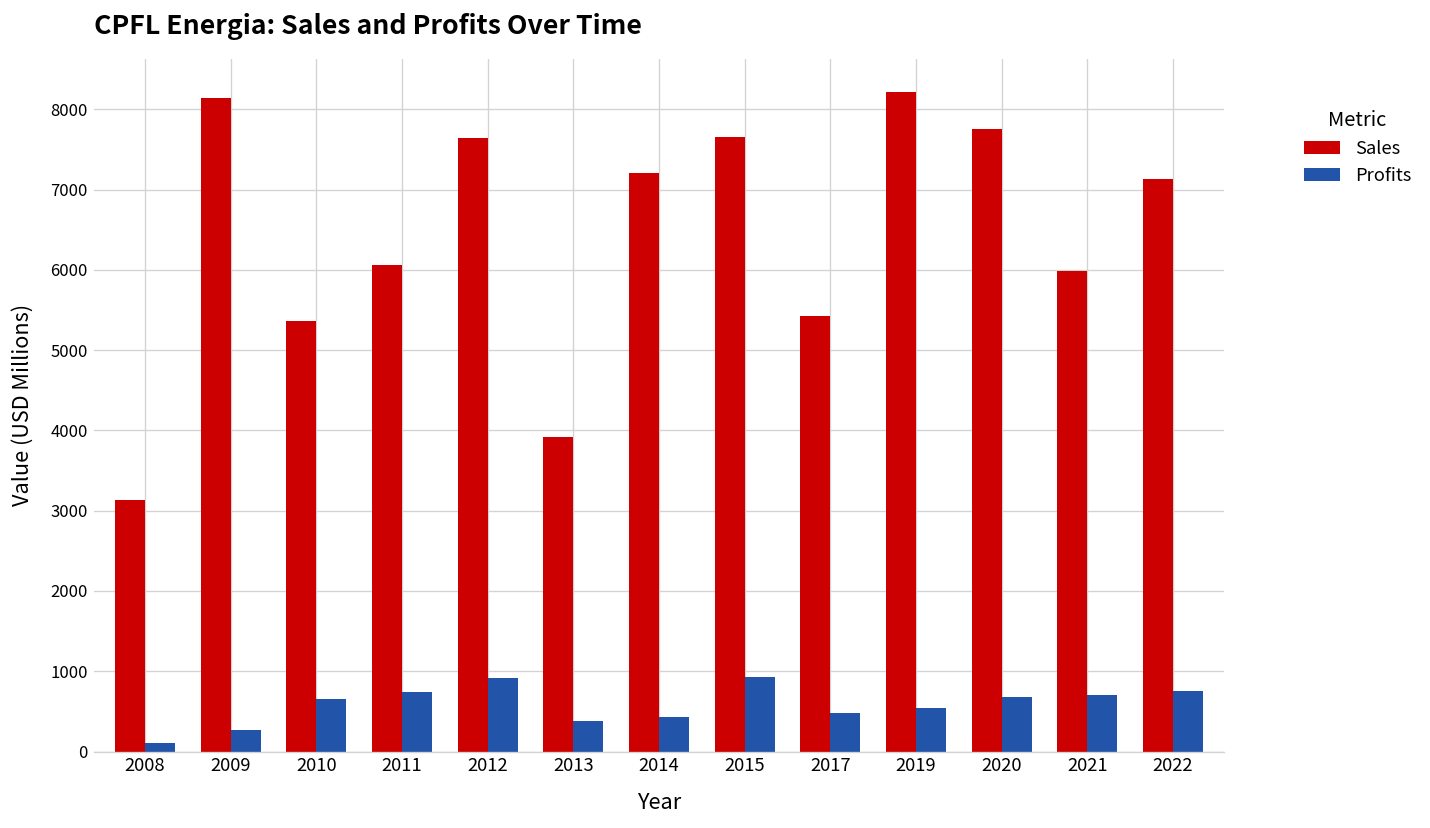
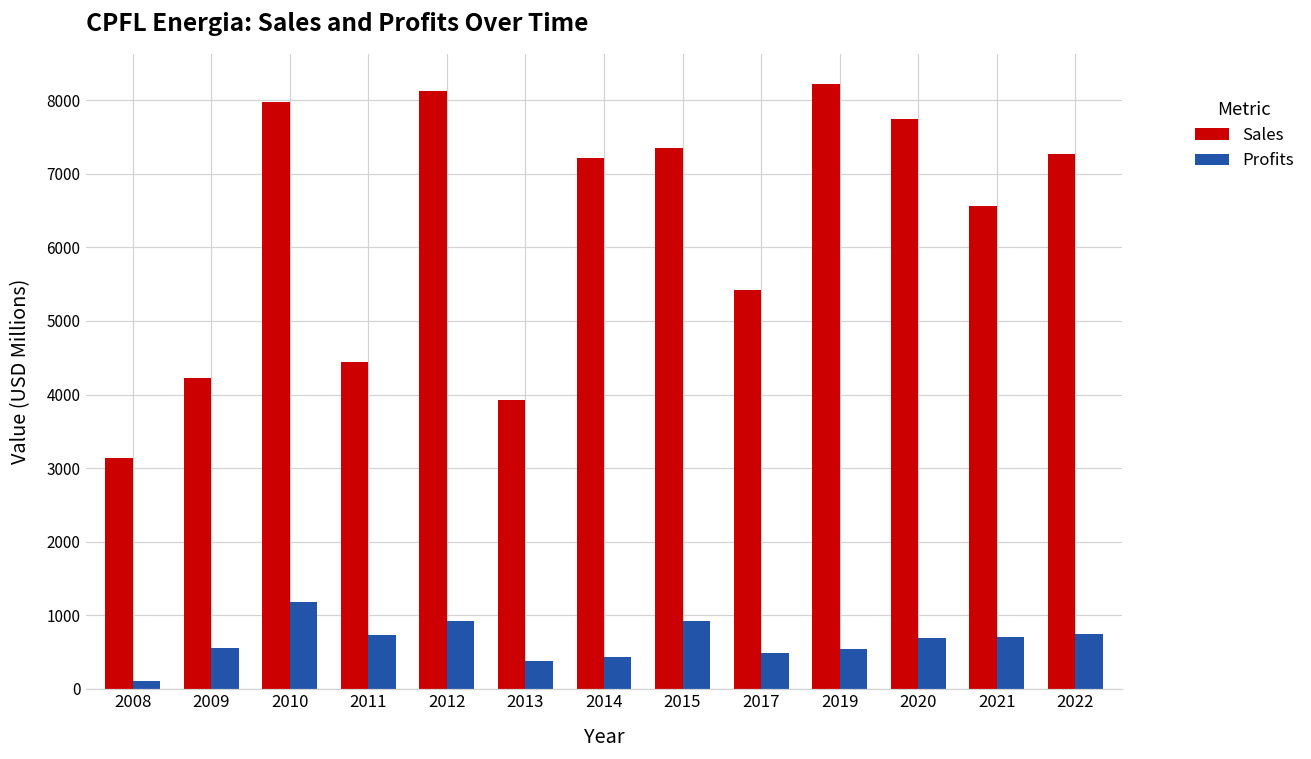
Sales, 2009: 8100 -> 4200
Profits, 2009: 300 -> 600
Sales, 2010: 5400 -> 8000
Profits, 2010: 700 -> 1200
Sales, 2011: 6100 -> 4400
Sales, 2012: 7600 -> 8100
Sales, 2015: 7700 -> 7400
Sales, 2021: 6000 -> 6600
Sales, 2022: 7100 -> 7300
